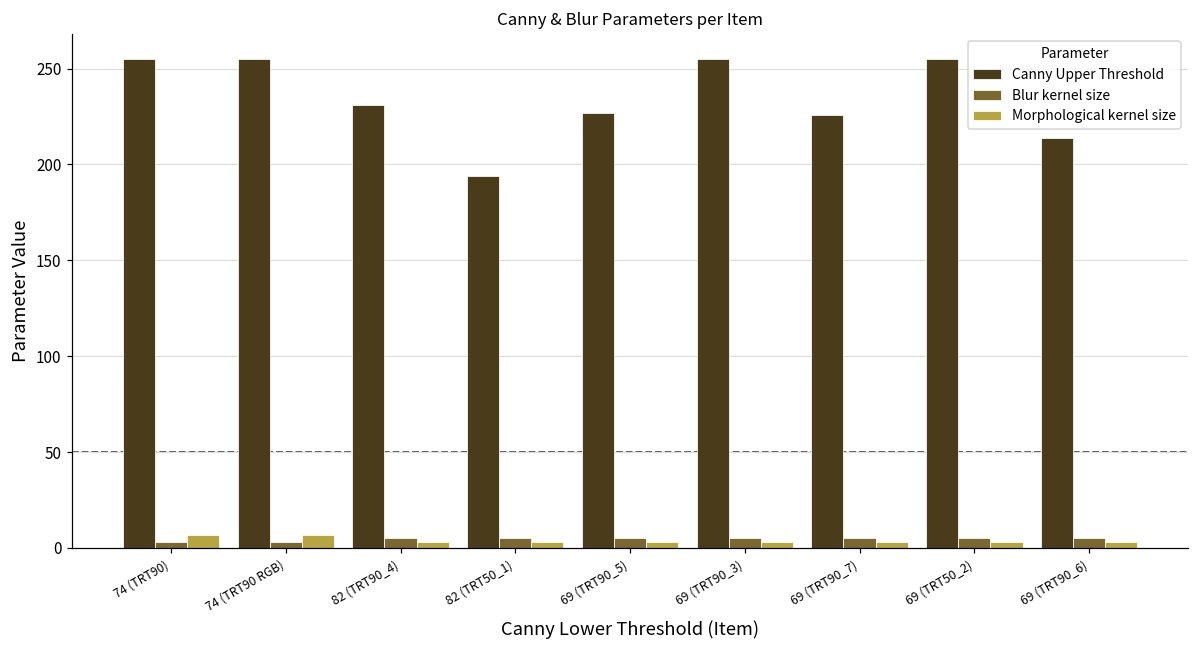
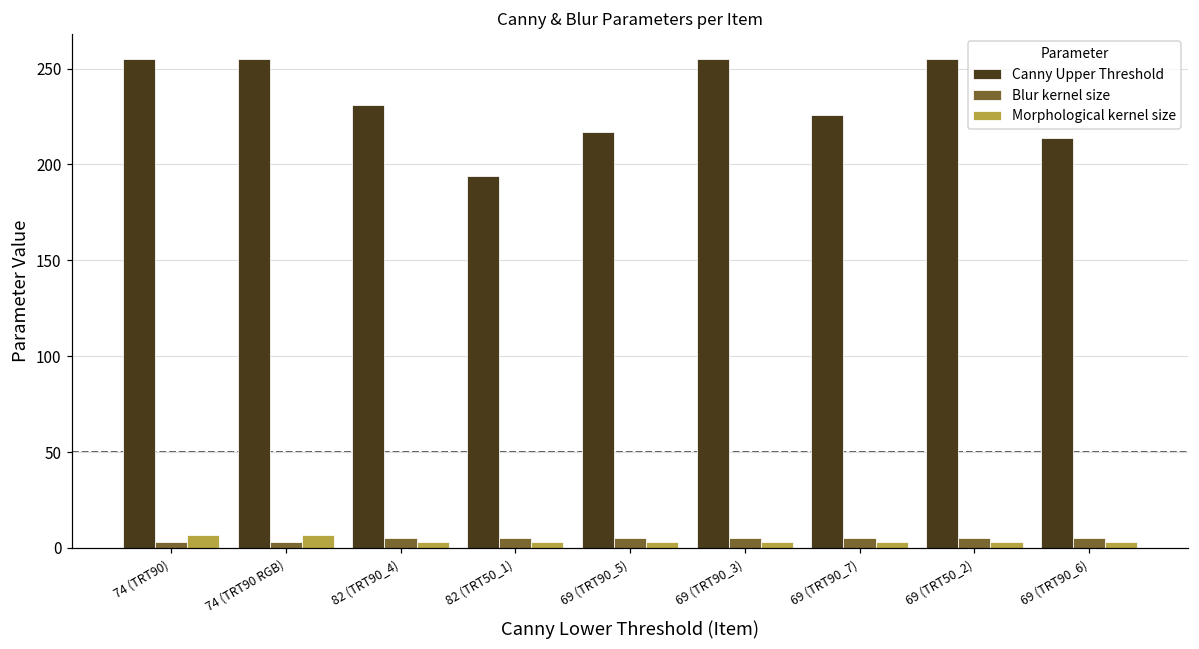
Canny Upper Threshold, 69 (TRT90_5): 227 -> 217
